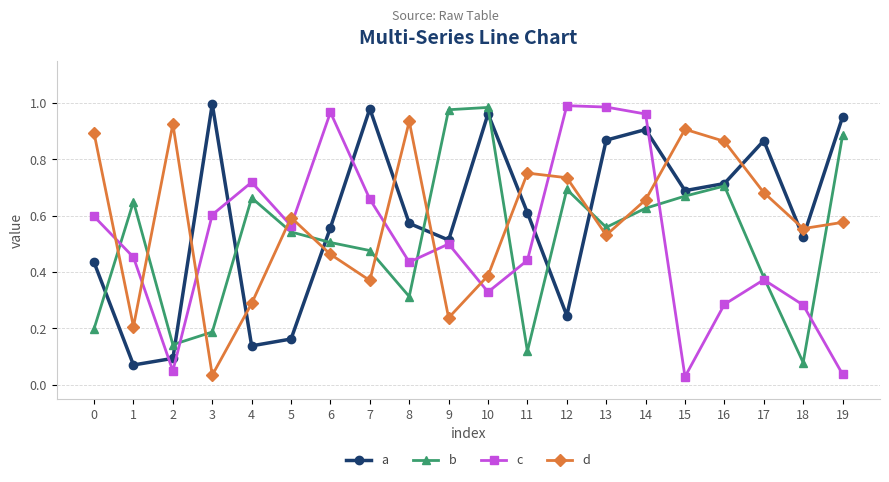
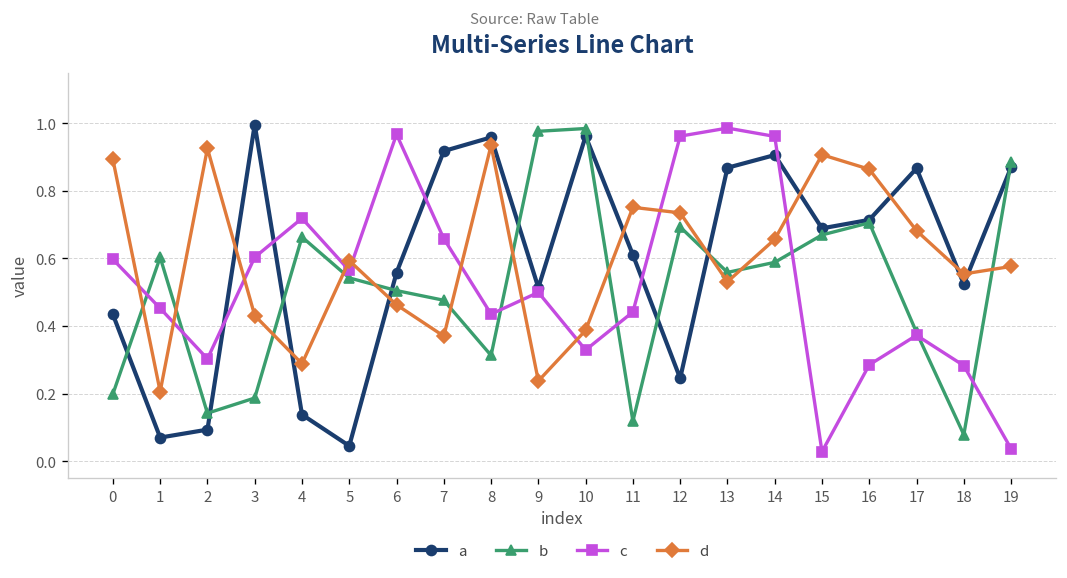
b, 1: 0.65 -> 0.60
c, 2: 0.05 -> 0.30
d, 3: 0.03 -> 0.43
a, 5: 0.16 -> 0.05
a, 7: 0.98 -> 0.92
a, 8: 0.57 -> 0.96
c, 12: 0.99 -> 0.96
b, 14: 0.63 -> 0.59
a, 19: 0.95 -> 0.87
